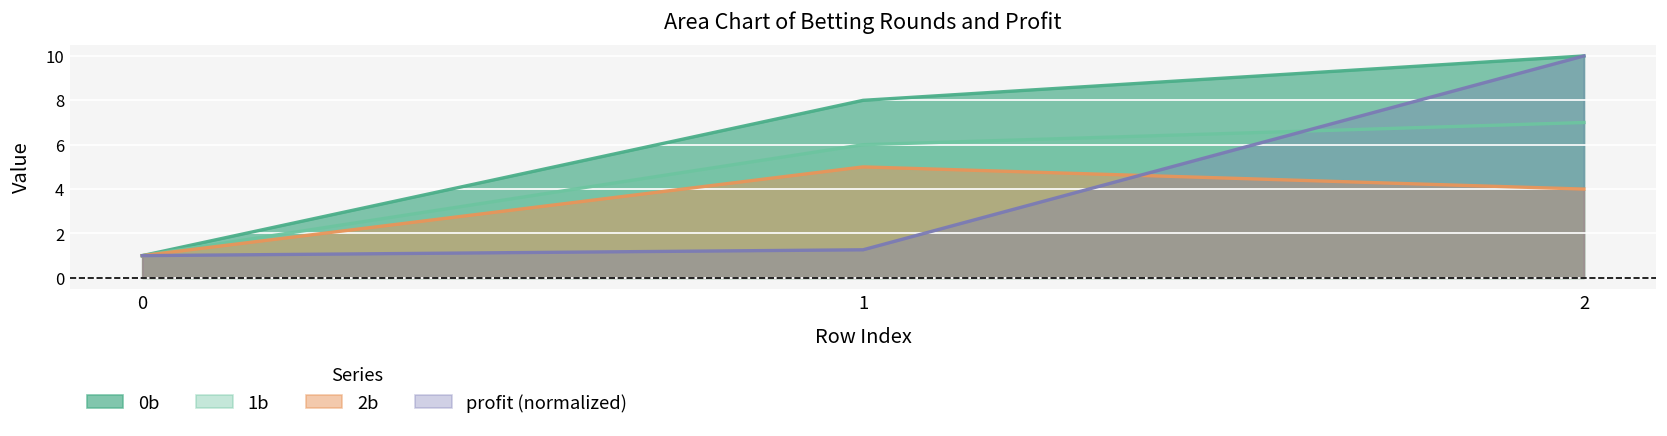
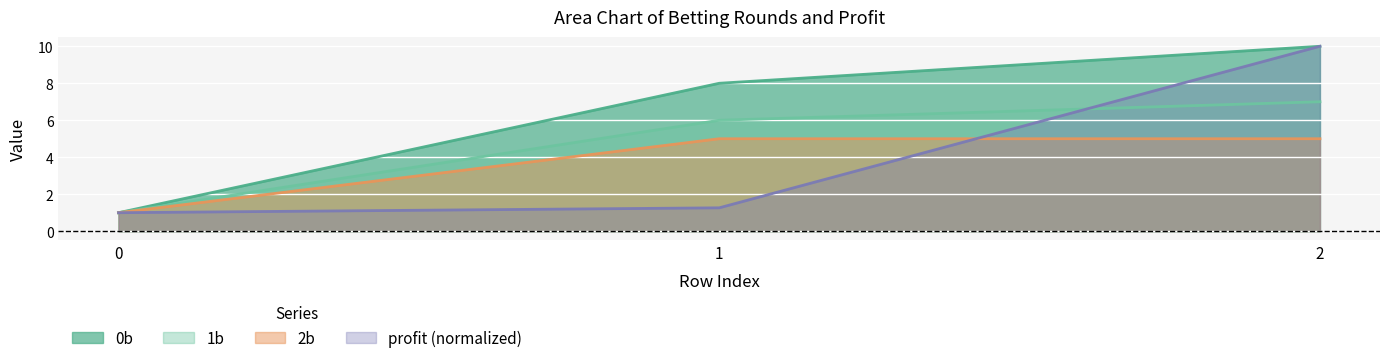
2b, 2: 4 -> 5
